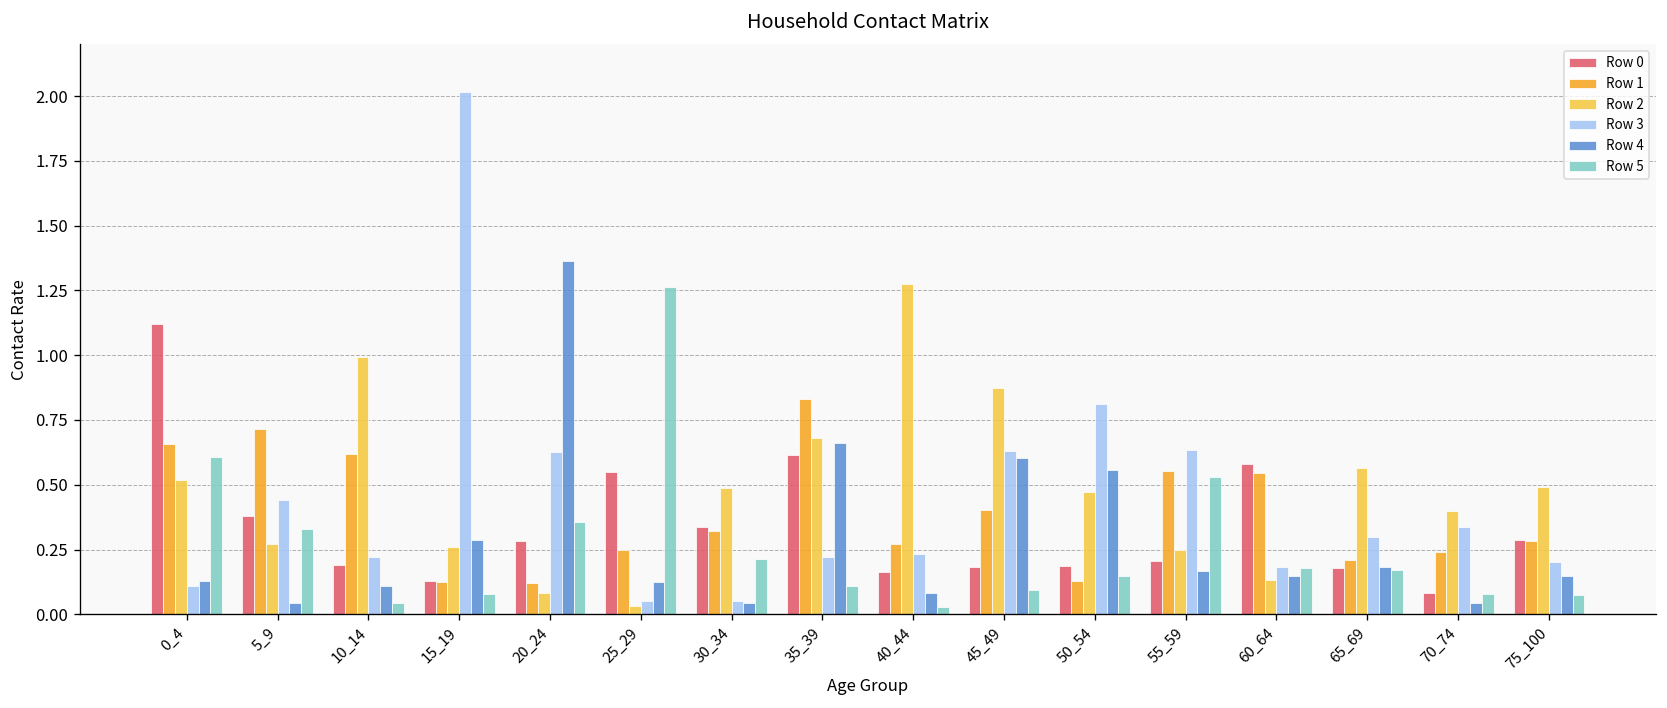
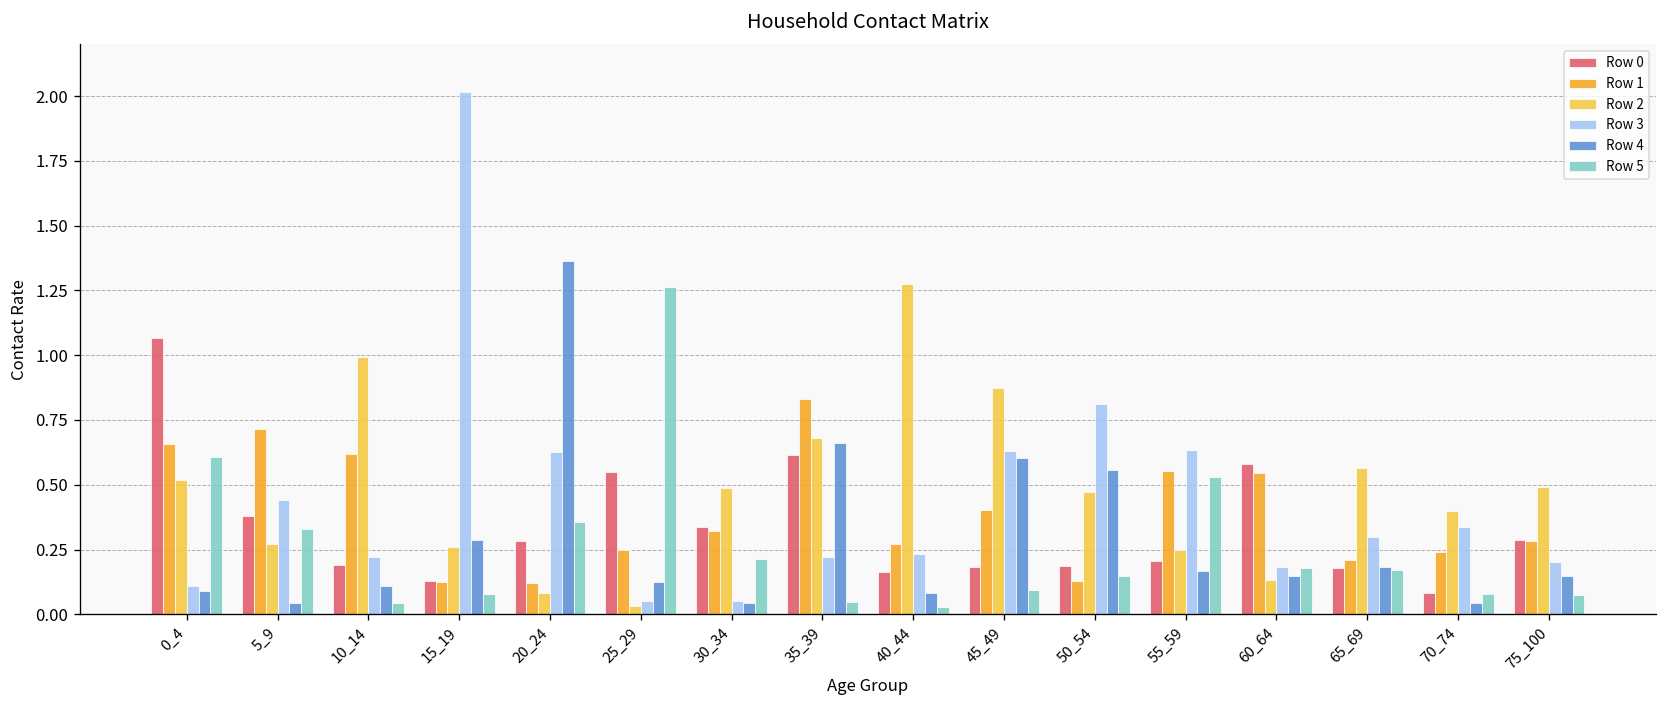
Row 0, 0_4: 1.12 -> 1.07
Row 4, 0_4: 0.13 -> 0.09
Row 5, 35_39: 0.11 -> 0.05
